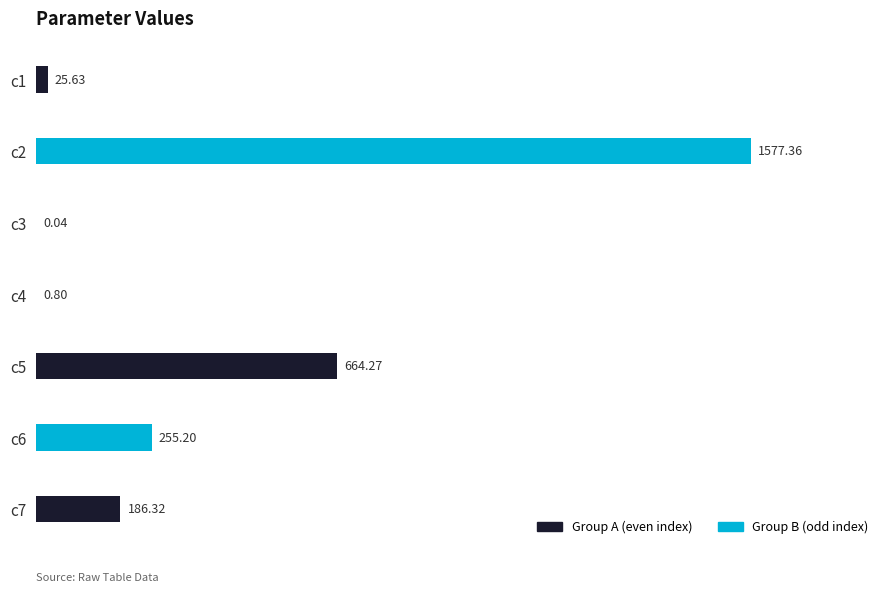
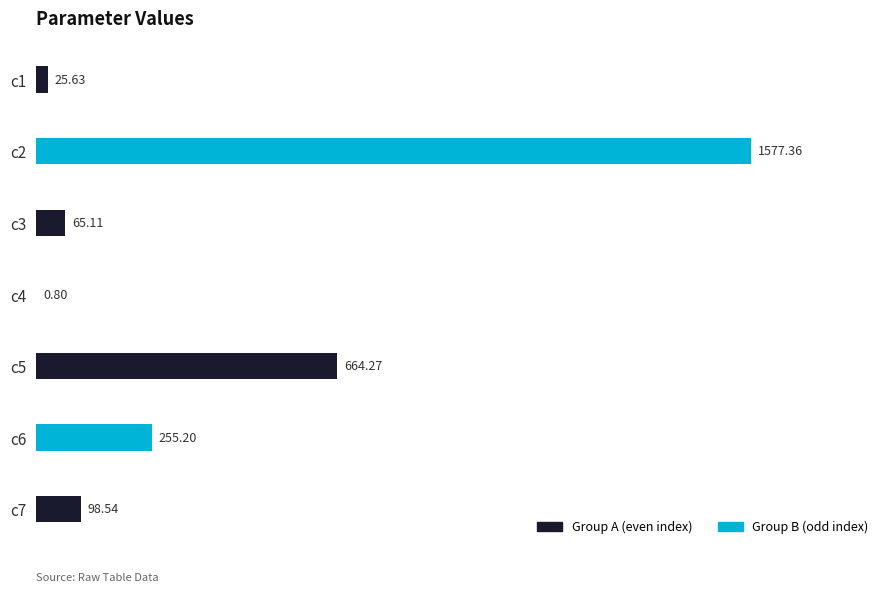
c3: 0.04 -> 65.11
c7: 186.32 -> 98.54
